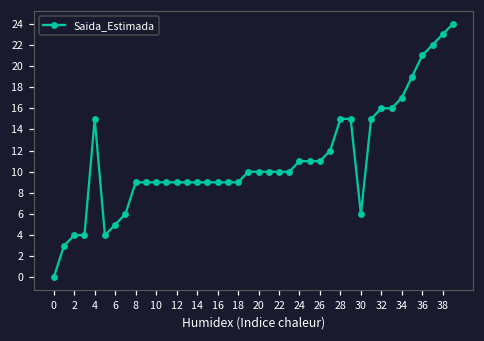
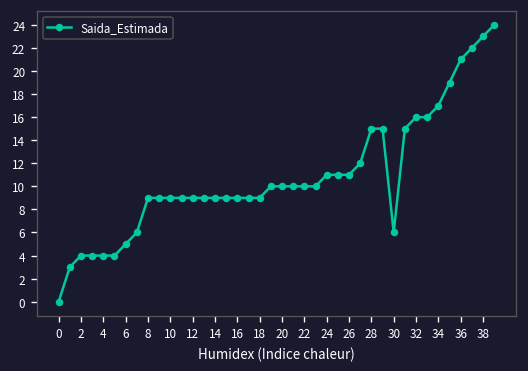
4: 15 -> 4
